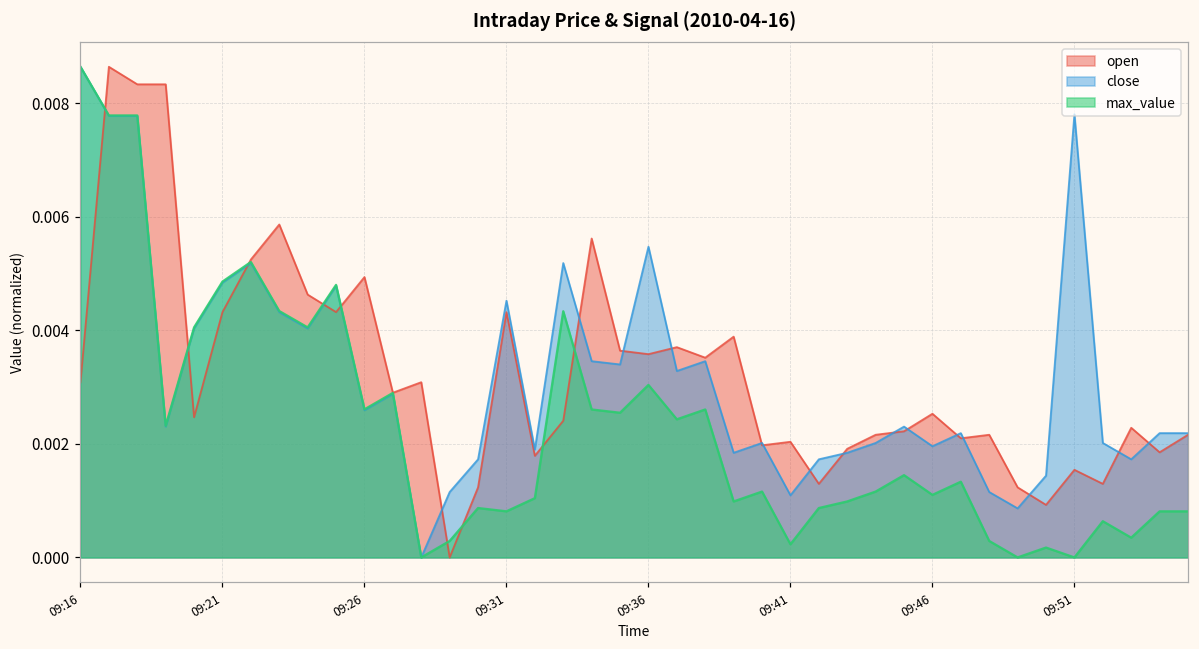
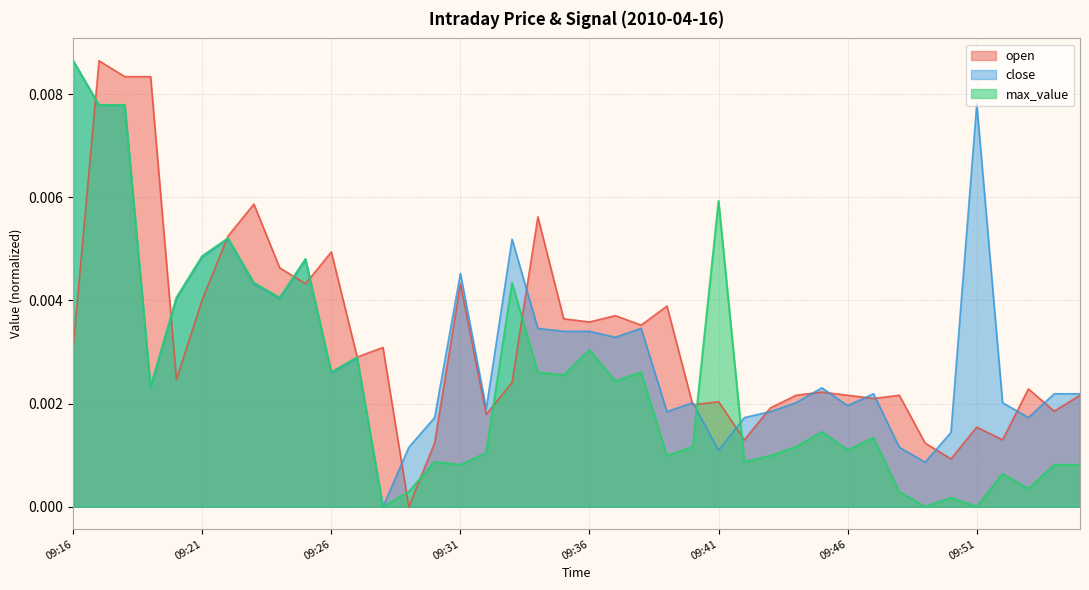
open, 09:21: 0.0043 -> 0.0040
close, 09:36: 0.0055 -> 0.0034
max_value, 09:41: 0.0002 -> 0.0059
open, 09:46: 0.0025 -> 0.0022
